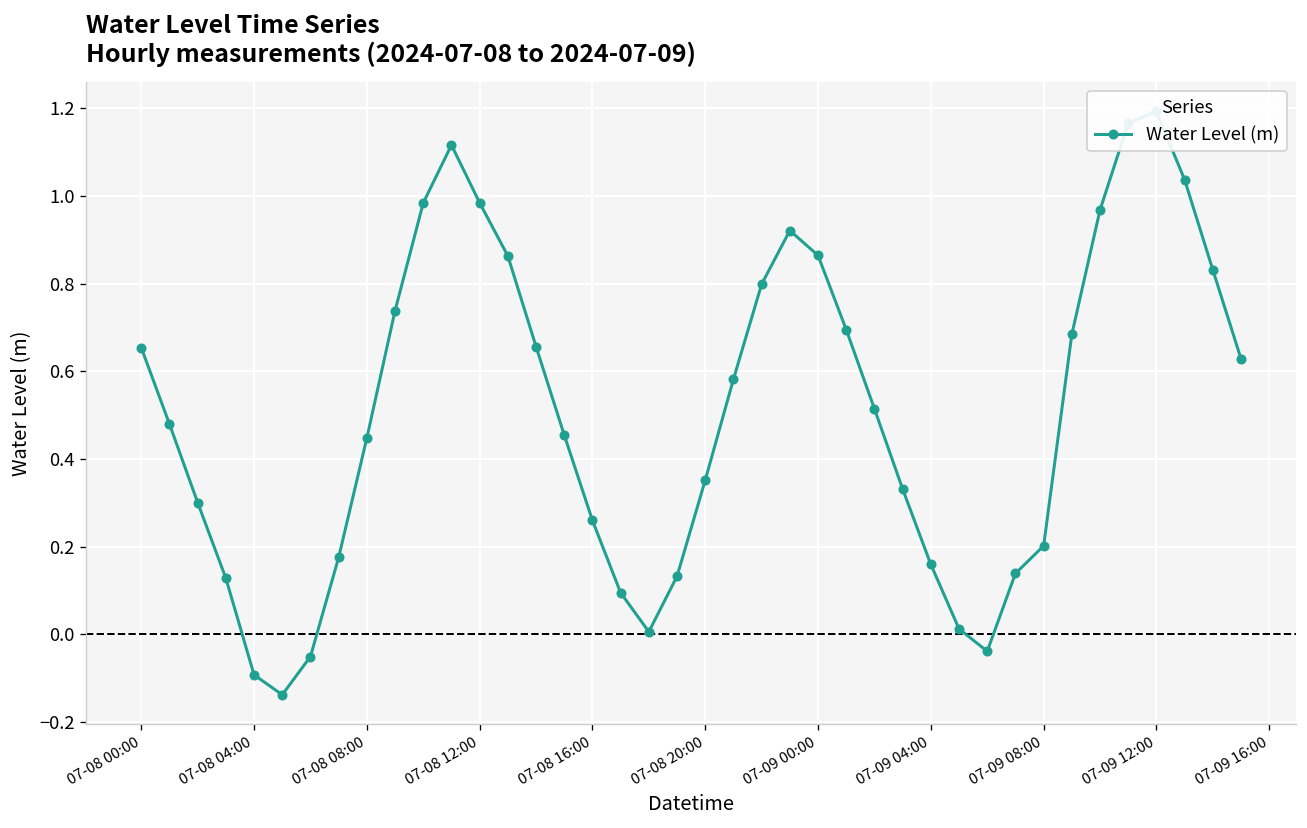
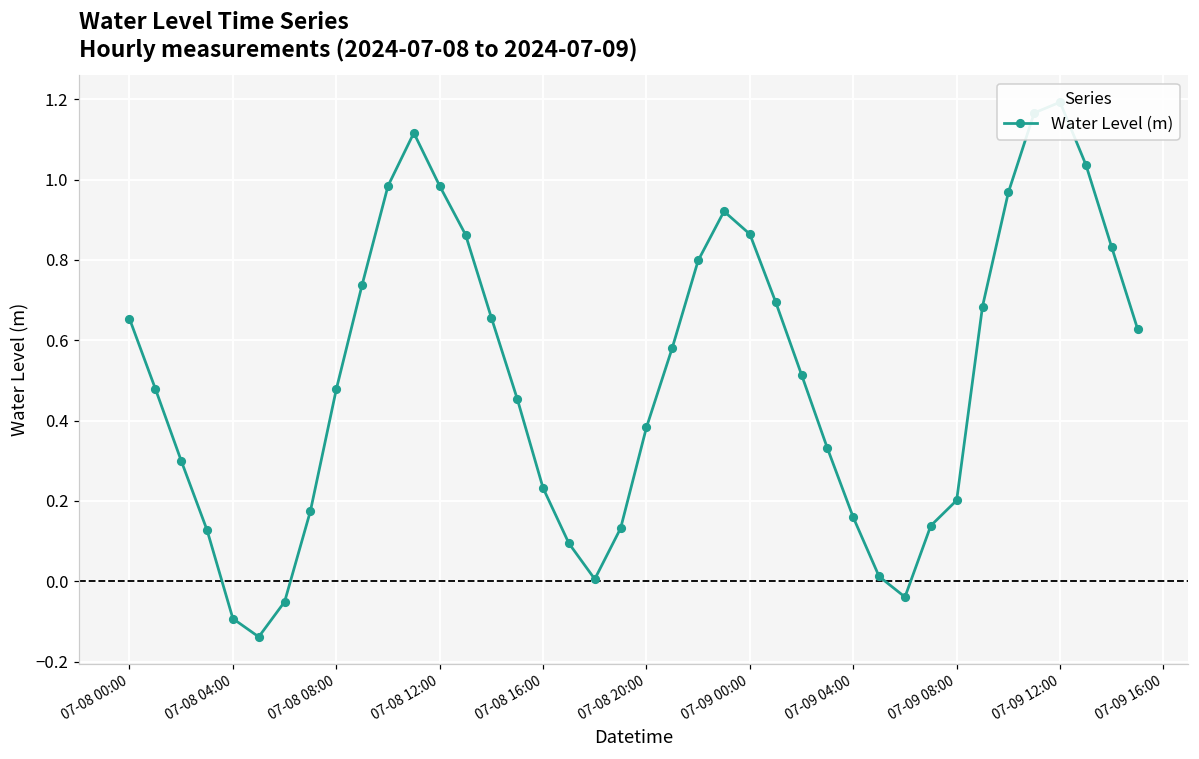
07-08 08:00: 0.45 -> 0.48
07-08 16:00: 0.26 -> 0.23
07-08 20:00: 0.35 -> 0.38
